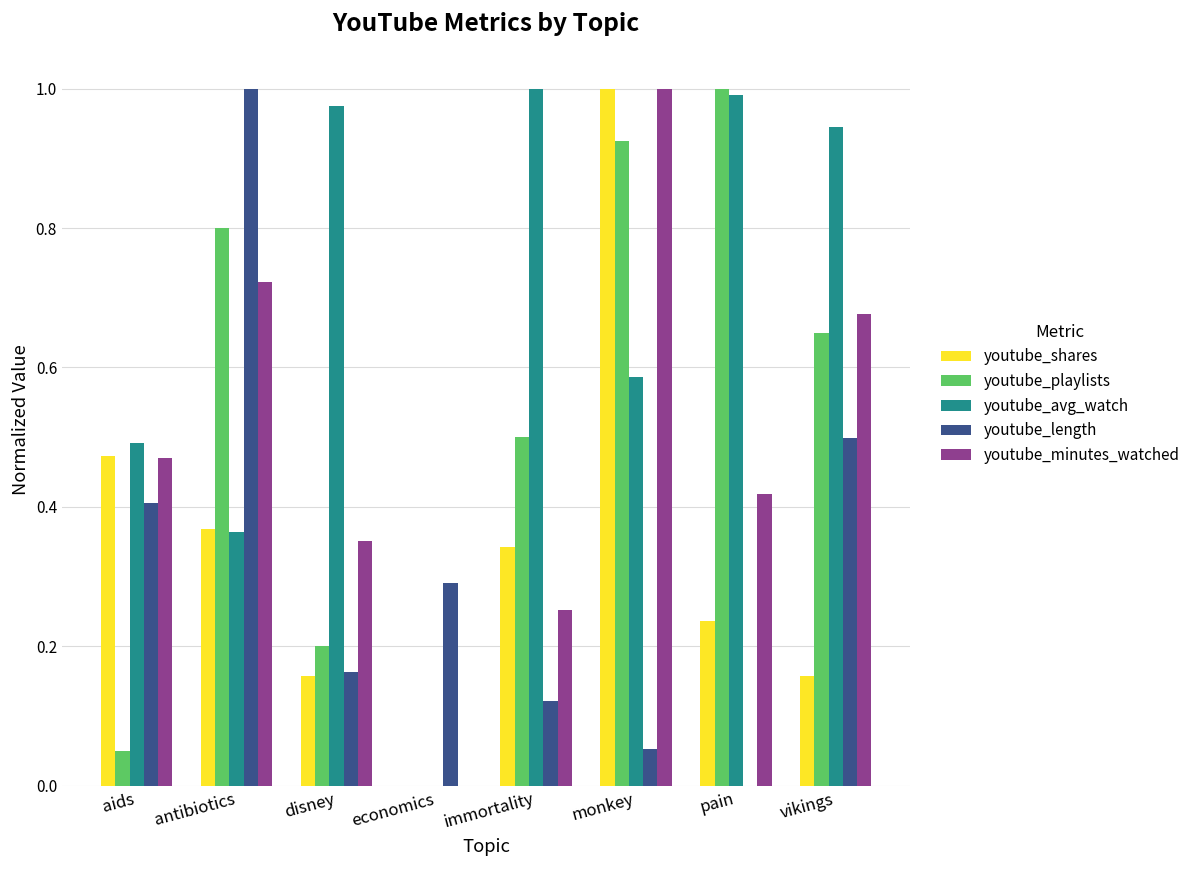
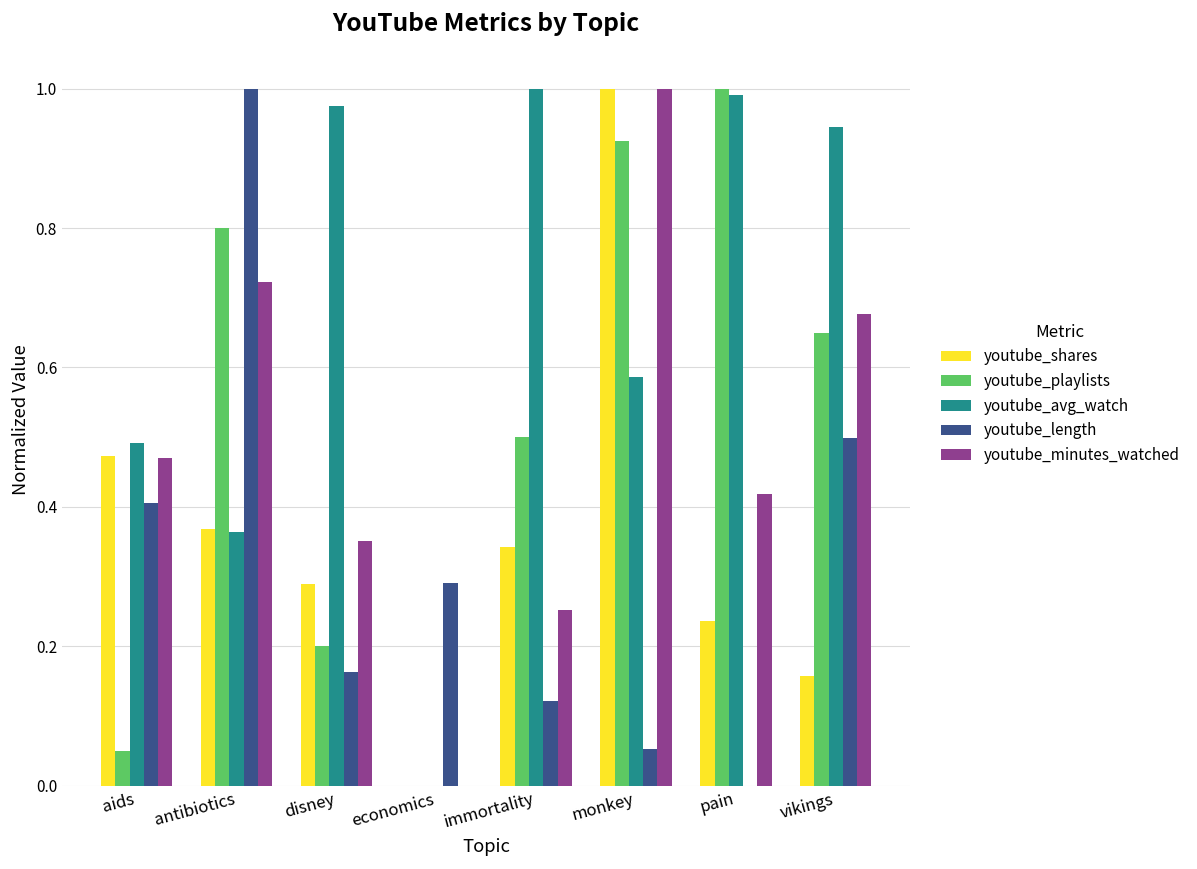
youtube_shares, disney: 0.16 -> 0.29
